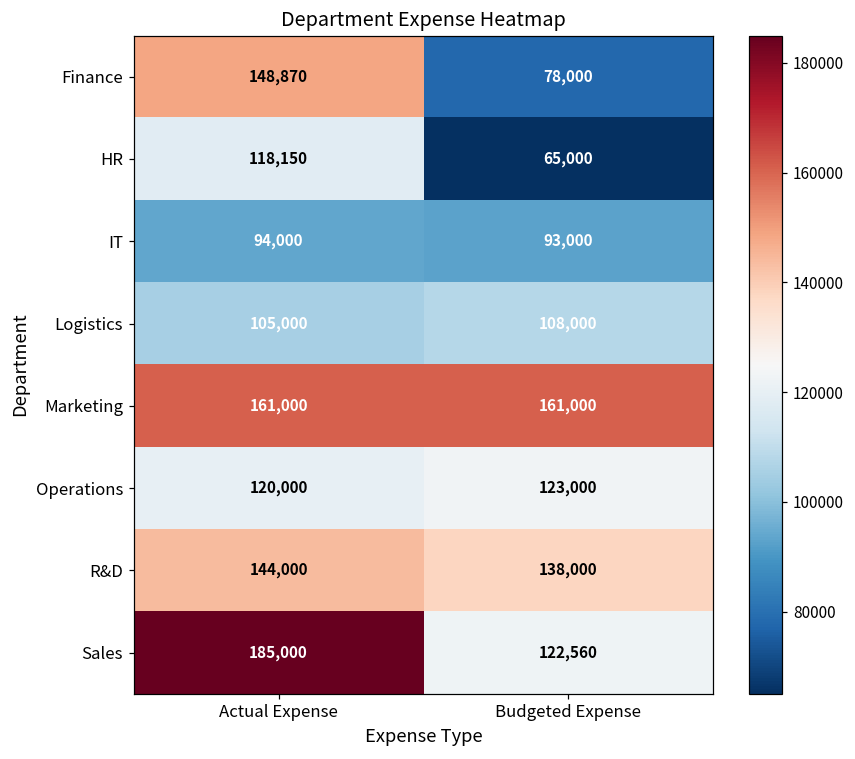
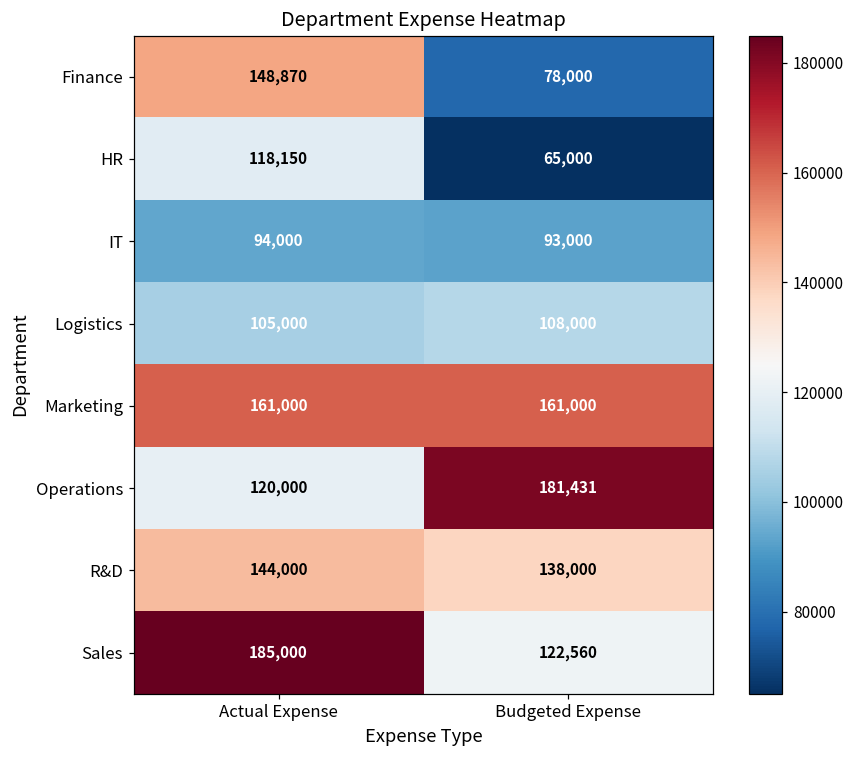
Operations, Budgeted Expense: 123,000 -> 181,431
